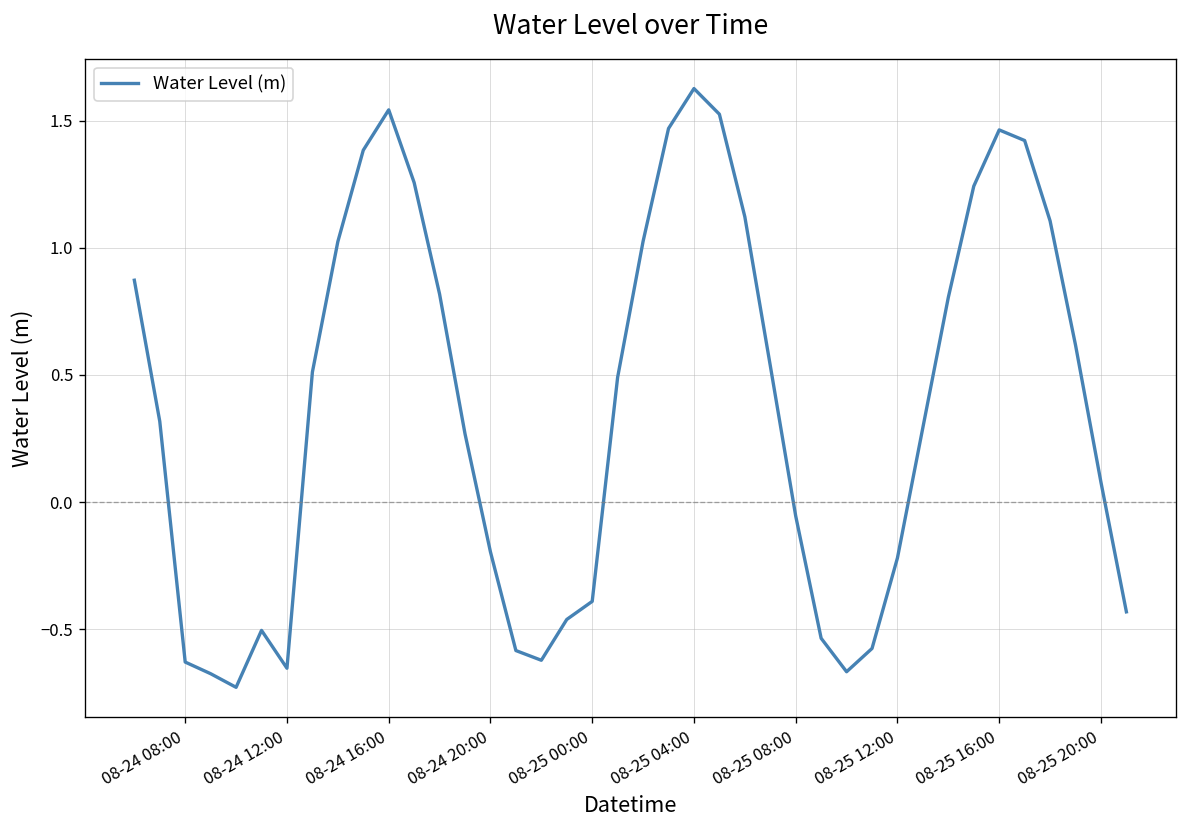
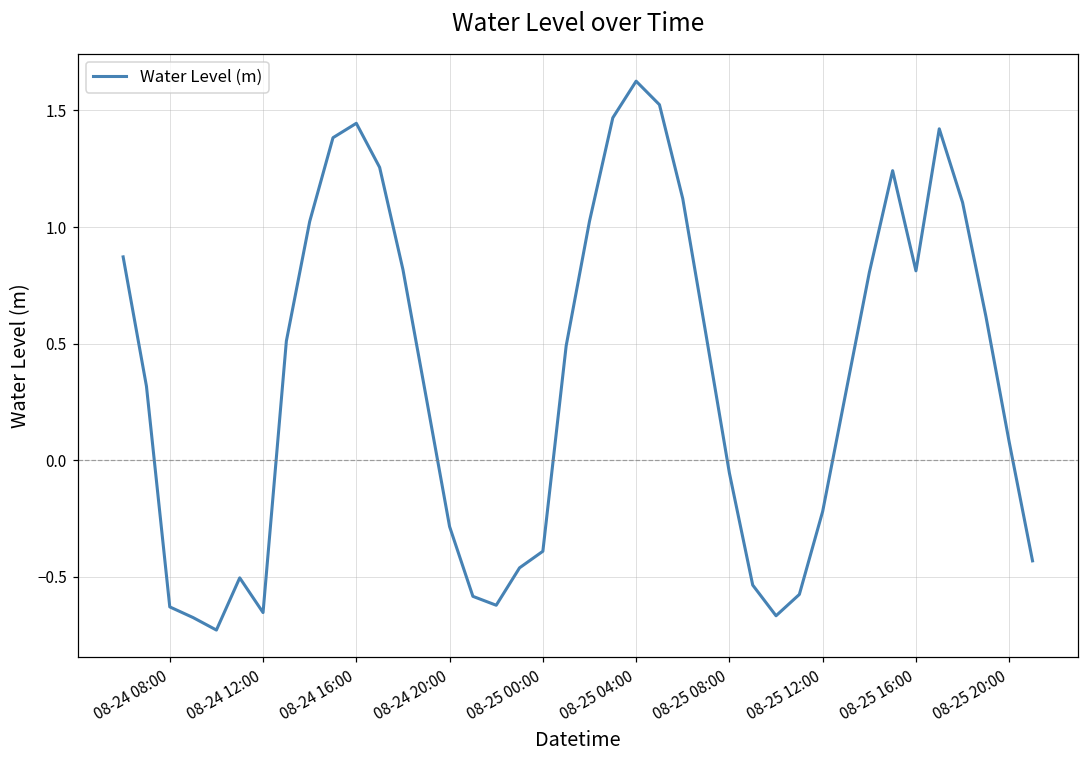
08-24 16:00: 1.54 -> 1.44
08-24 20:00: -0.20 -> -0.28
08-25 16:00: 1.46 -> 0.81
